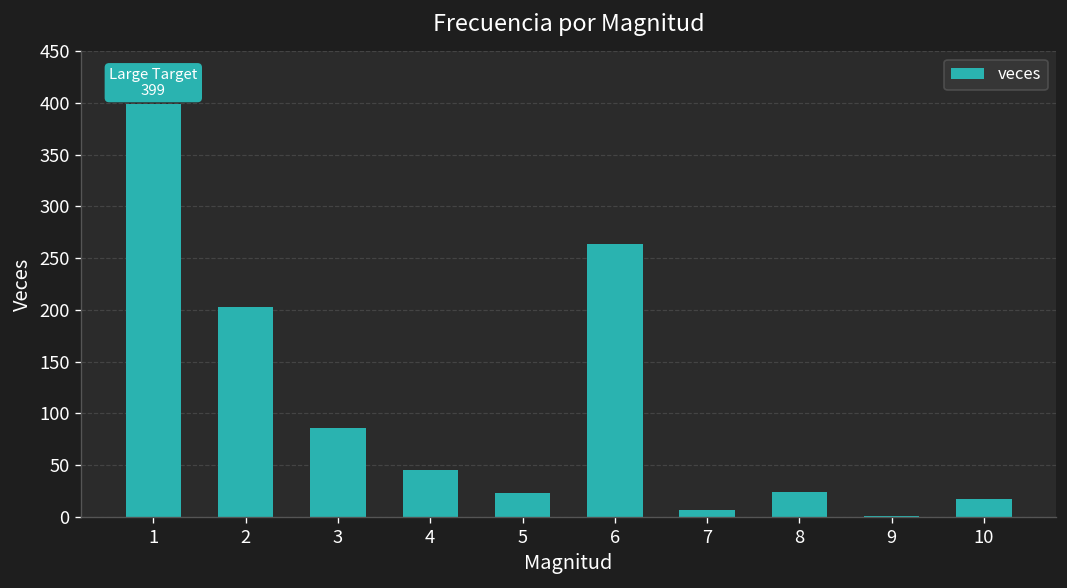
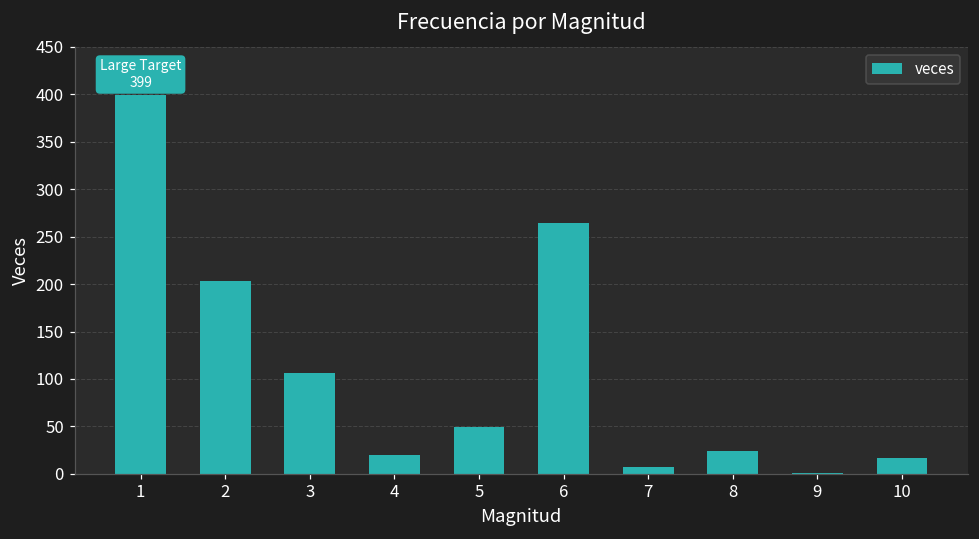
3: 90 -> 110
4: 50 -> 20
5: 20 -> 50
